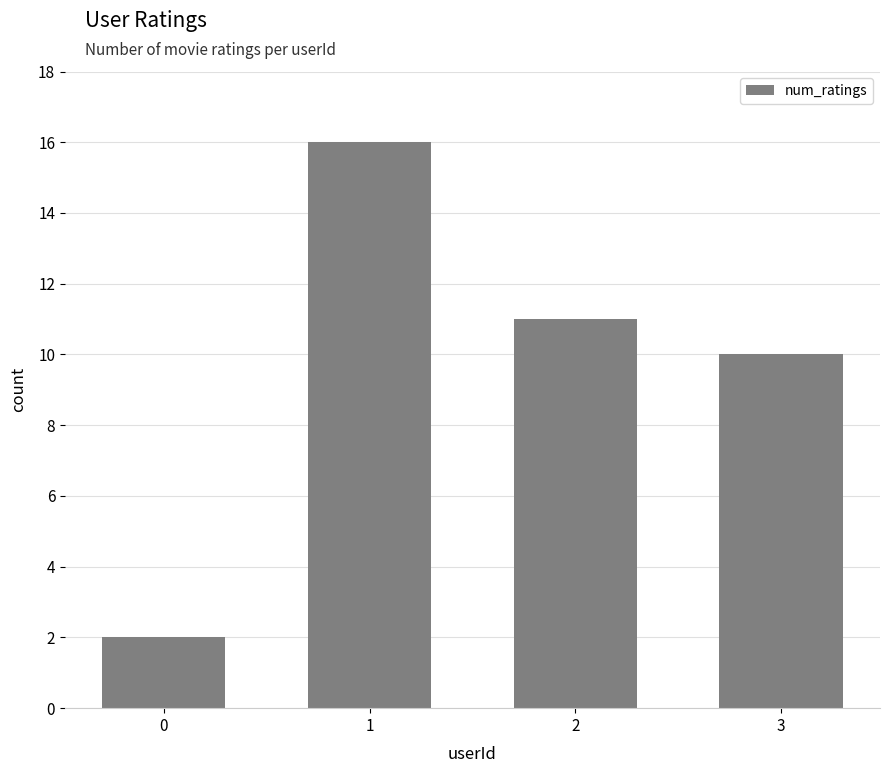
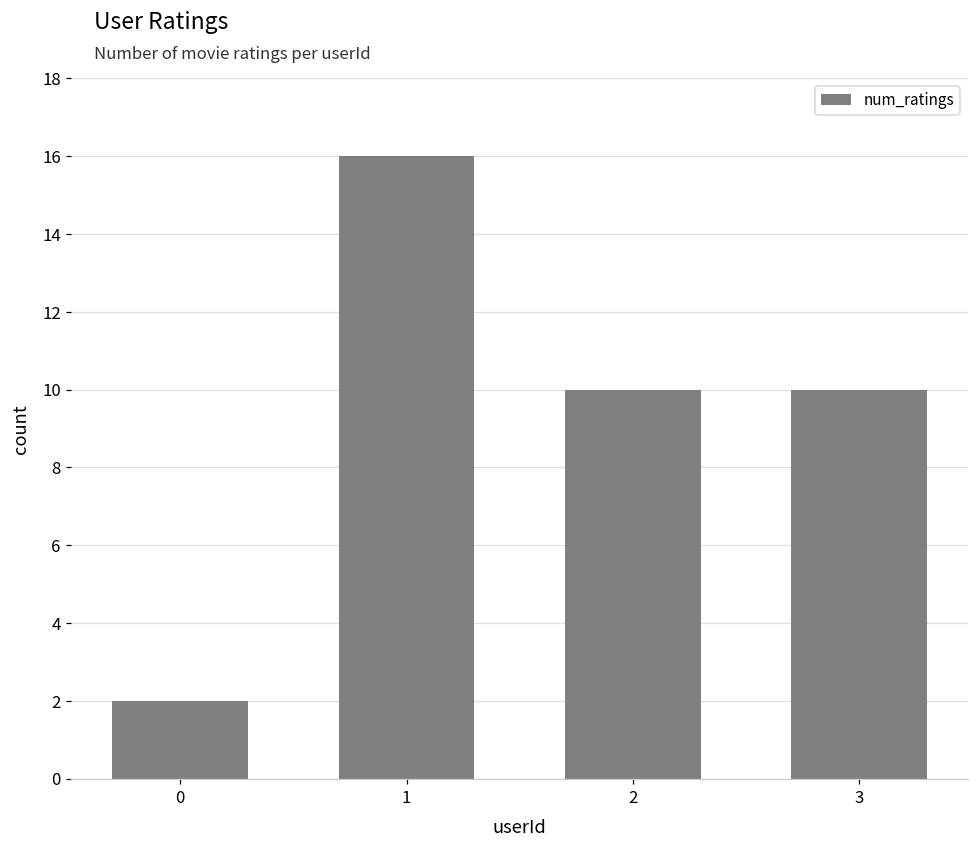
2: 11 -> 10
